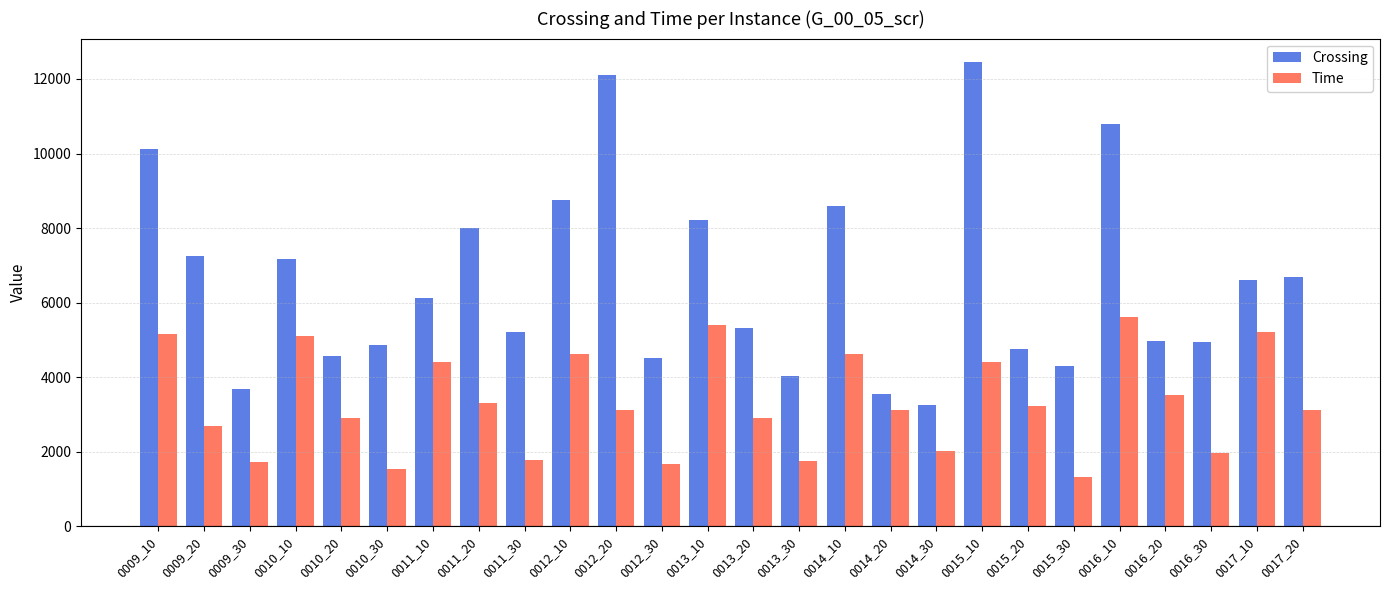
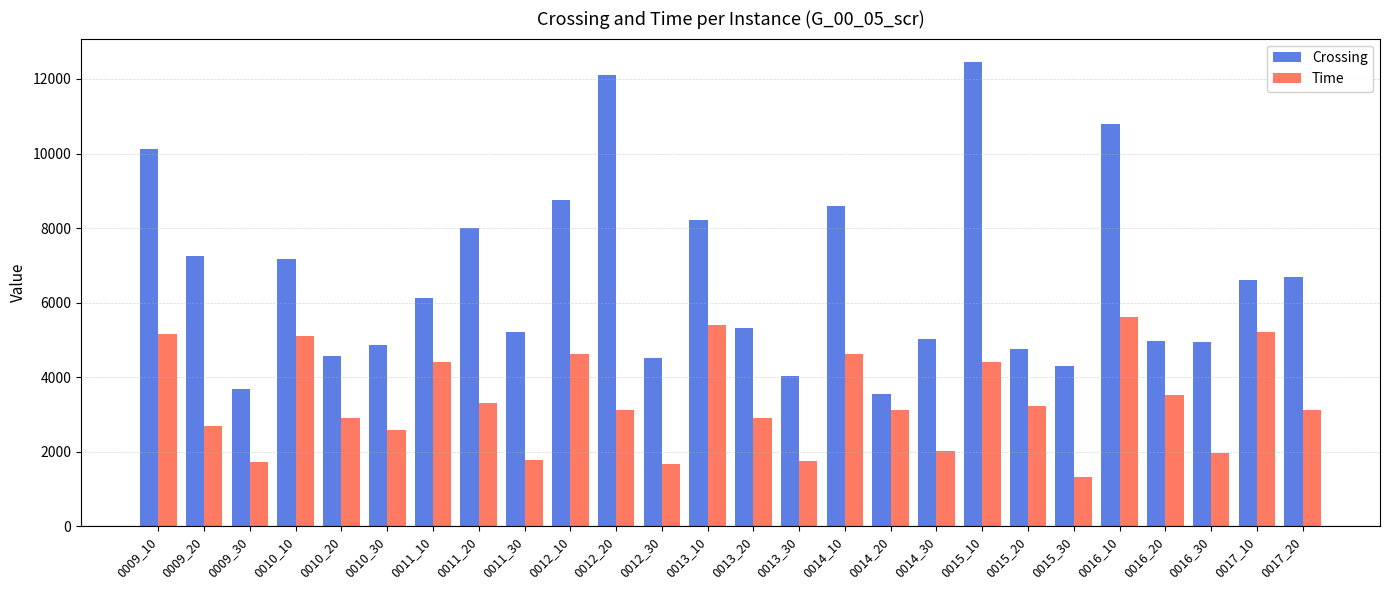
Time, 0010_30: 1500 -> 2600
Crossing, 0014_30: 3300 -> 5000
